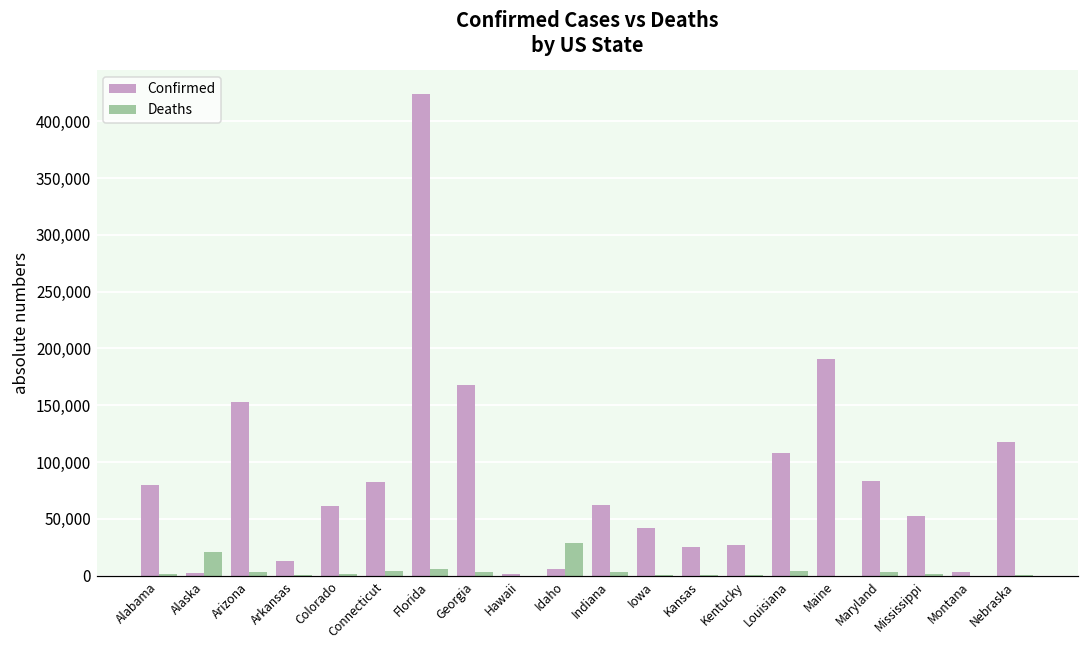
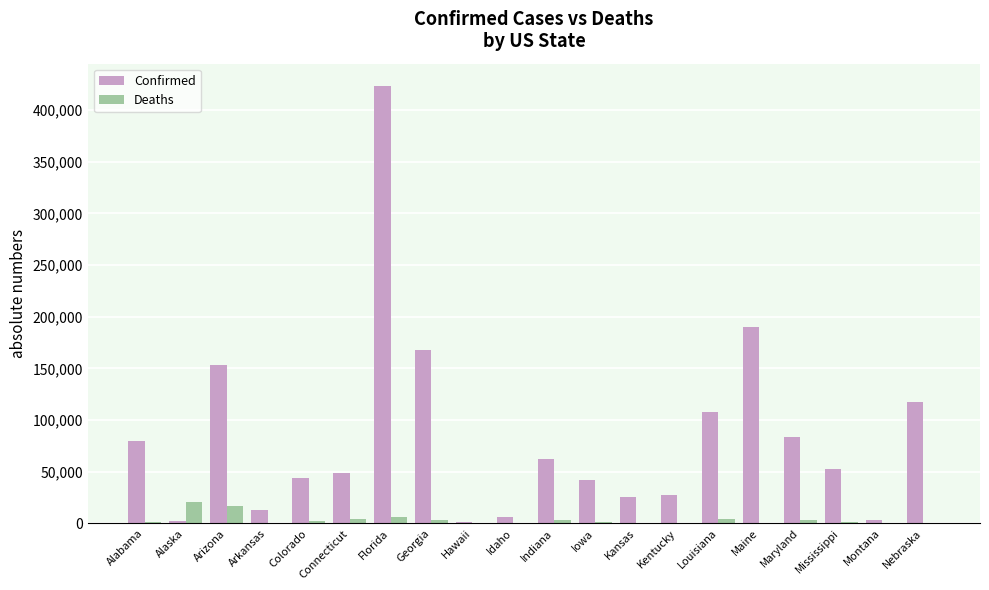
Deaths, Arizona: 3,000 -> 17,000
Confirmed, Colorado: 61,000 -> 44,000
Confirmed, Connecticut: 82,000 -> 49,000
Deaths, Idaho: 29,000 -> 0
